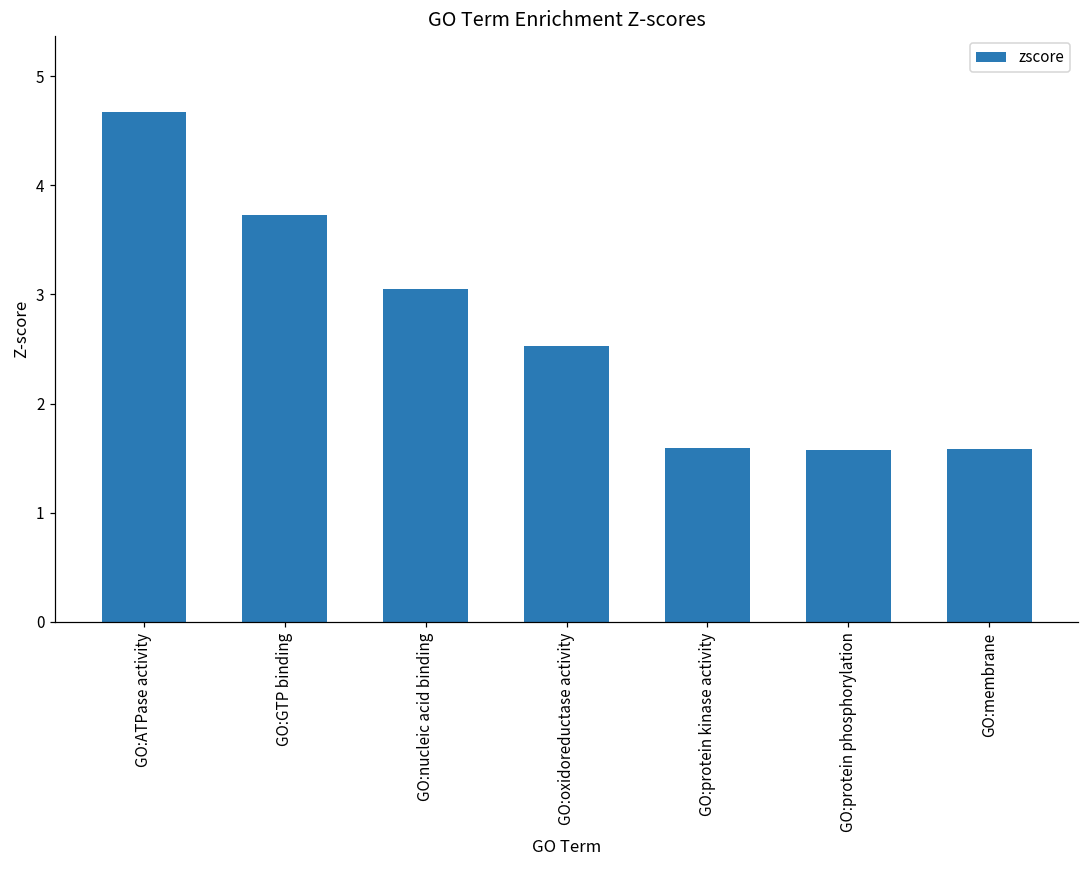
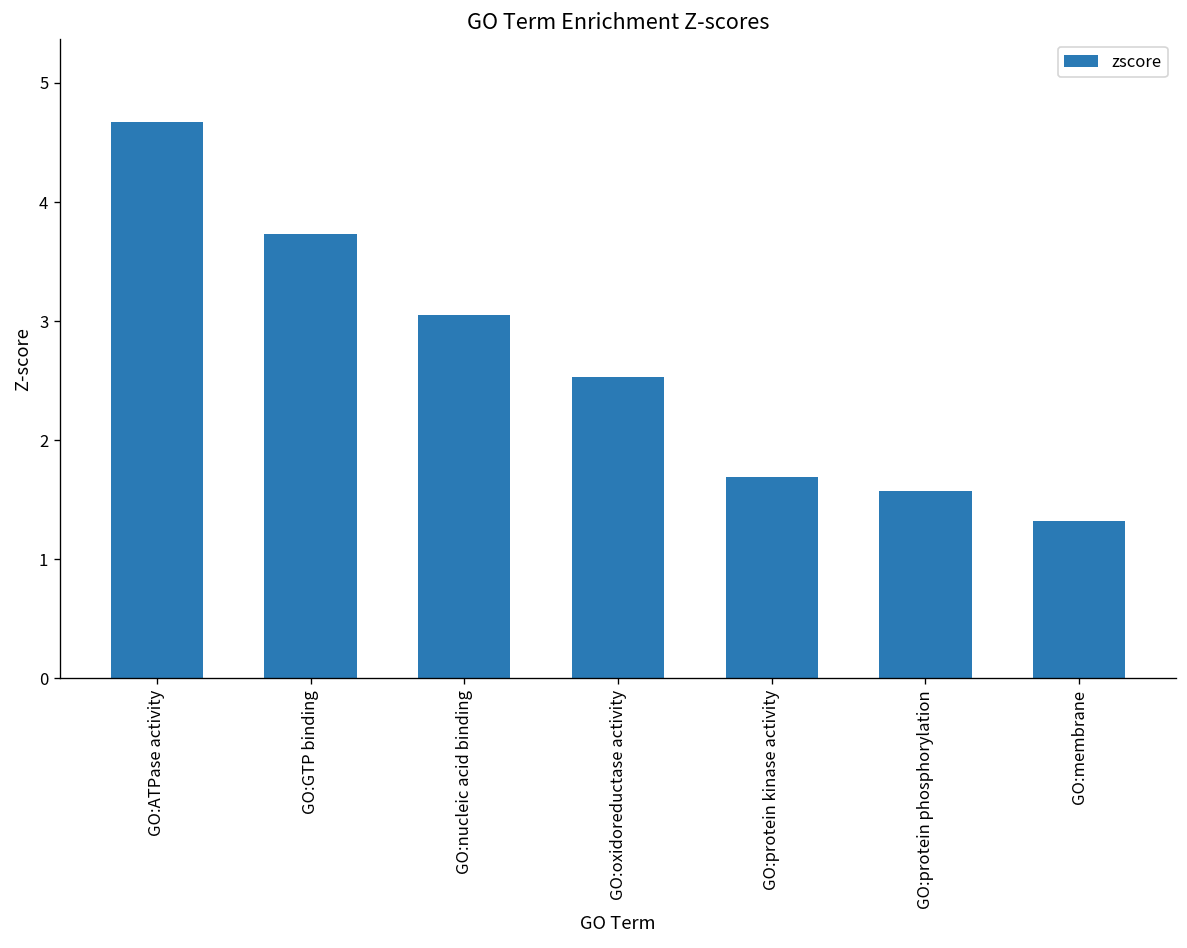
GO:protein kinase activity: 1.6 -> 1.7
GO:membrane: 1.6 -> 1.3
